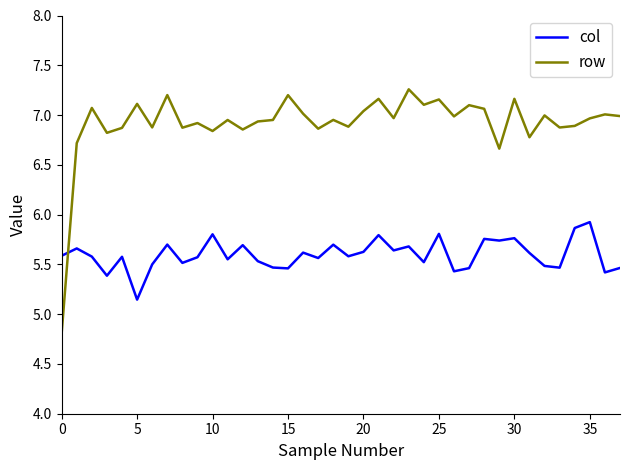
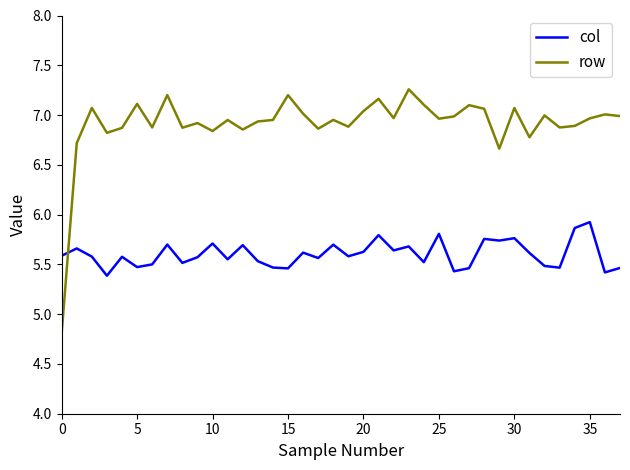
col, 5: 5.1 -> 5.5
col, 10: 5.8 -> 5.7
row, 25: 7.2 -> 7.0
row, 30: 7.2 -> 7.1
